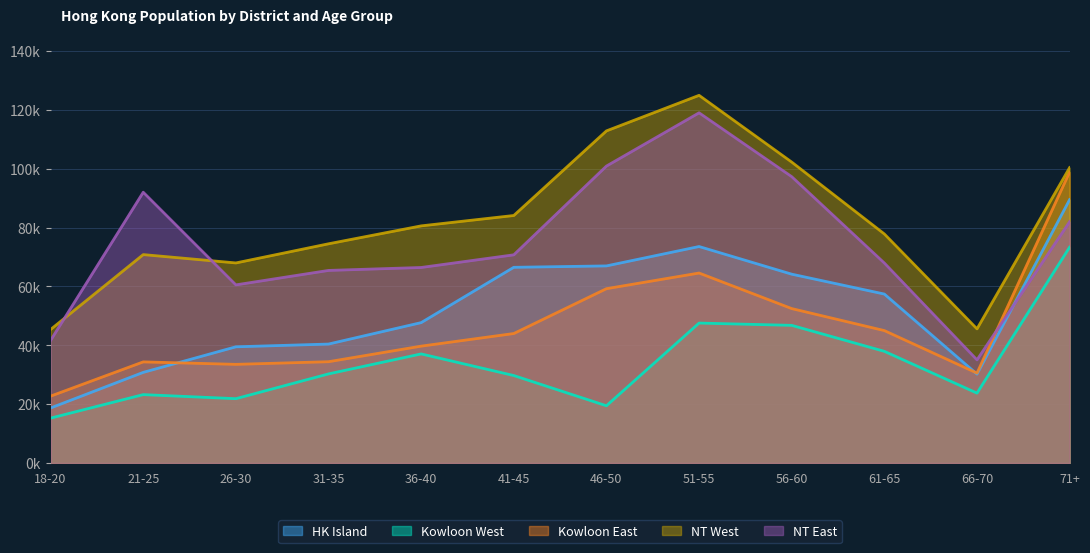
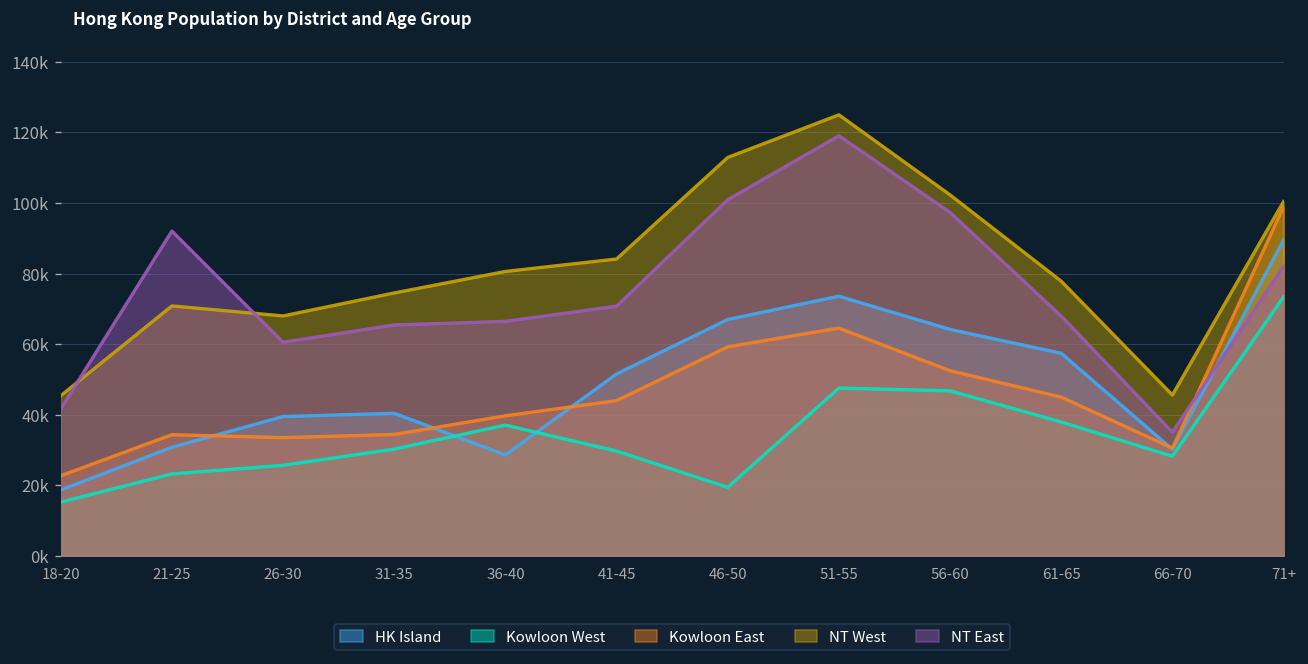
Kowloon West, 26-30: 22000 -> 26000
HK Island, 36-40: 48000 -> 29000
HK Island, 41-45: 67000 -> 52000
Kowloon West, 66-70: 24000 -> 28000
